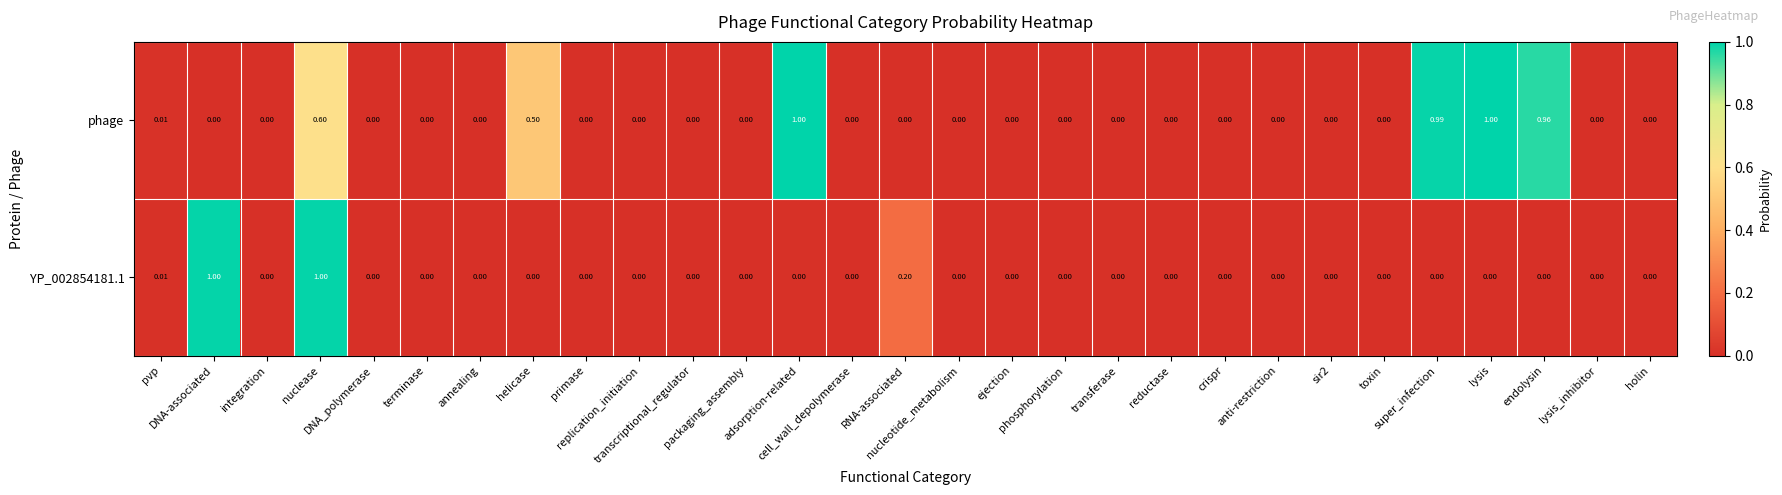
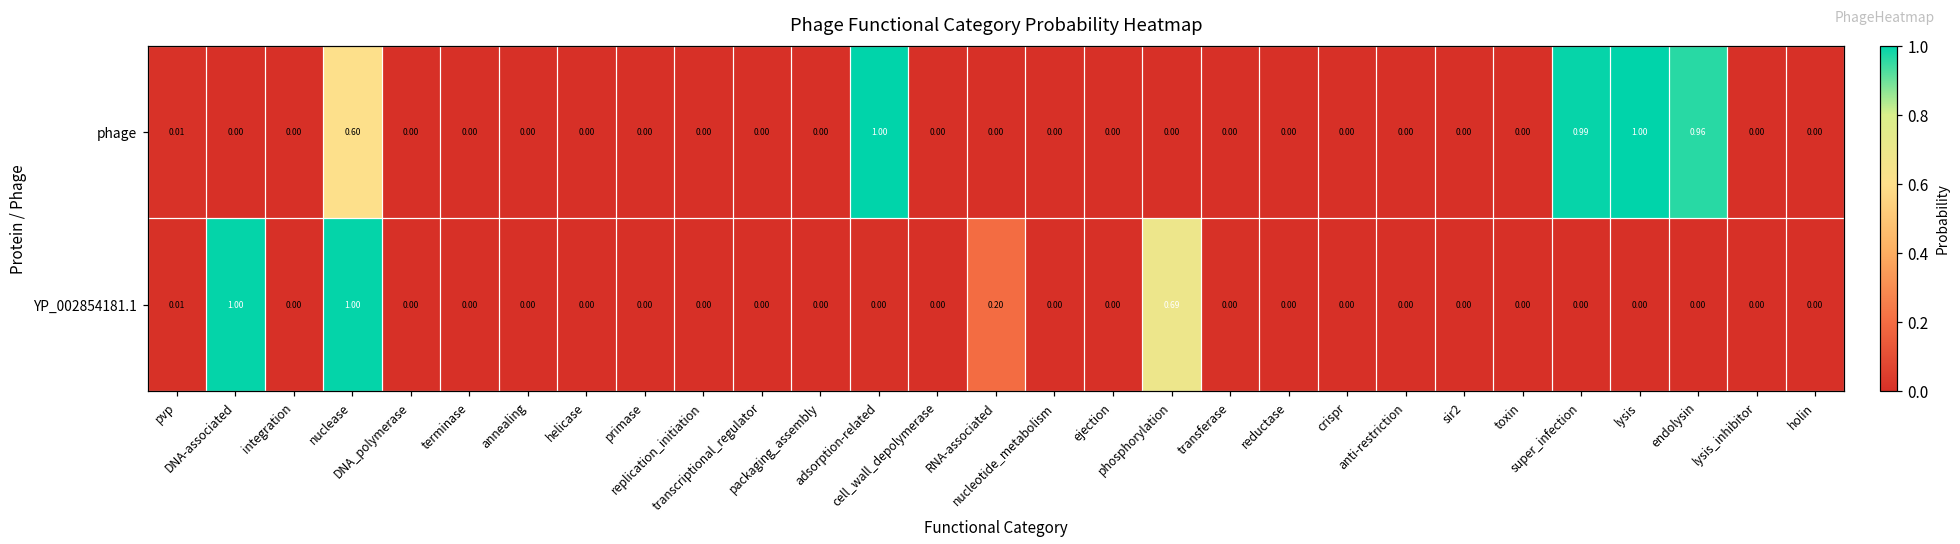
phage, helicase: 0.50 -> 0.00
YP_002854181.1, phosphorylation: 0.00 -> 0.69
